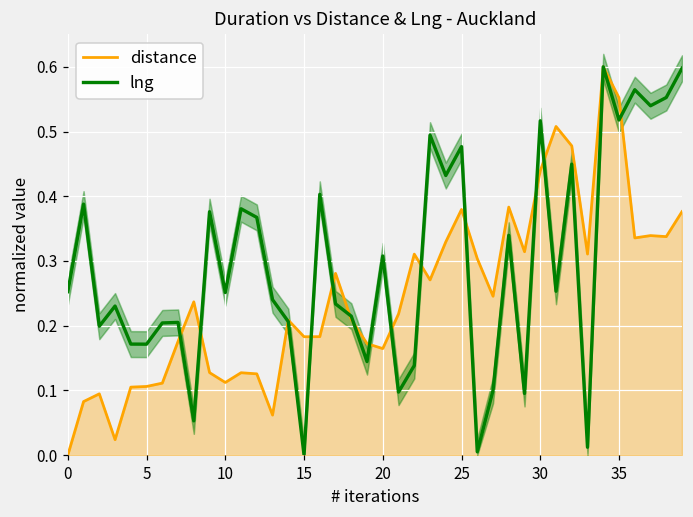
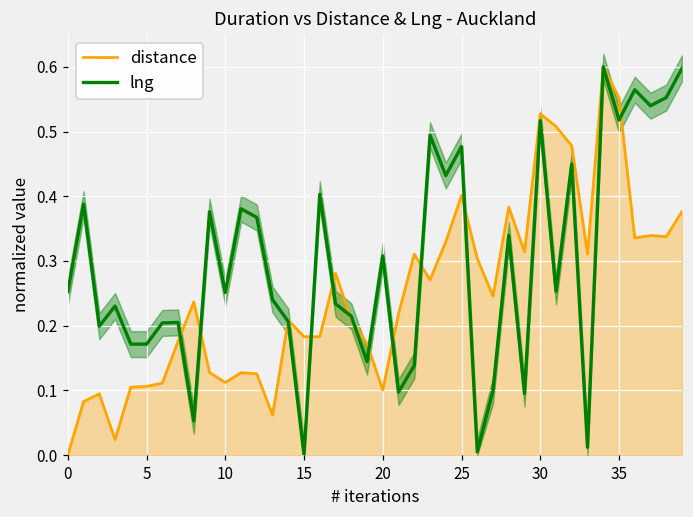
distance, 20: 0.16 -> 0.10
distance, 25: 0.38 -> 0.40
distance, 30: 0.44 -> 0.53
